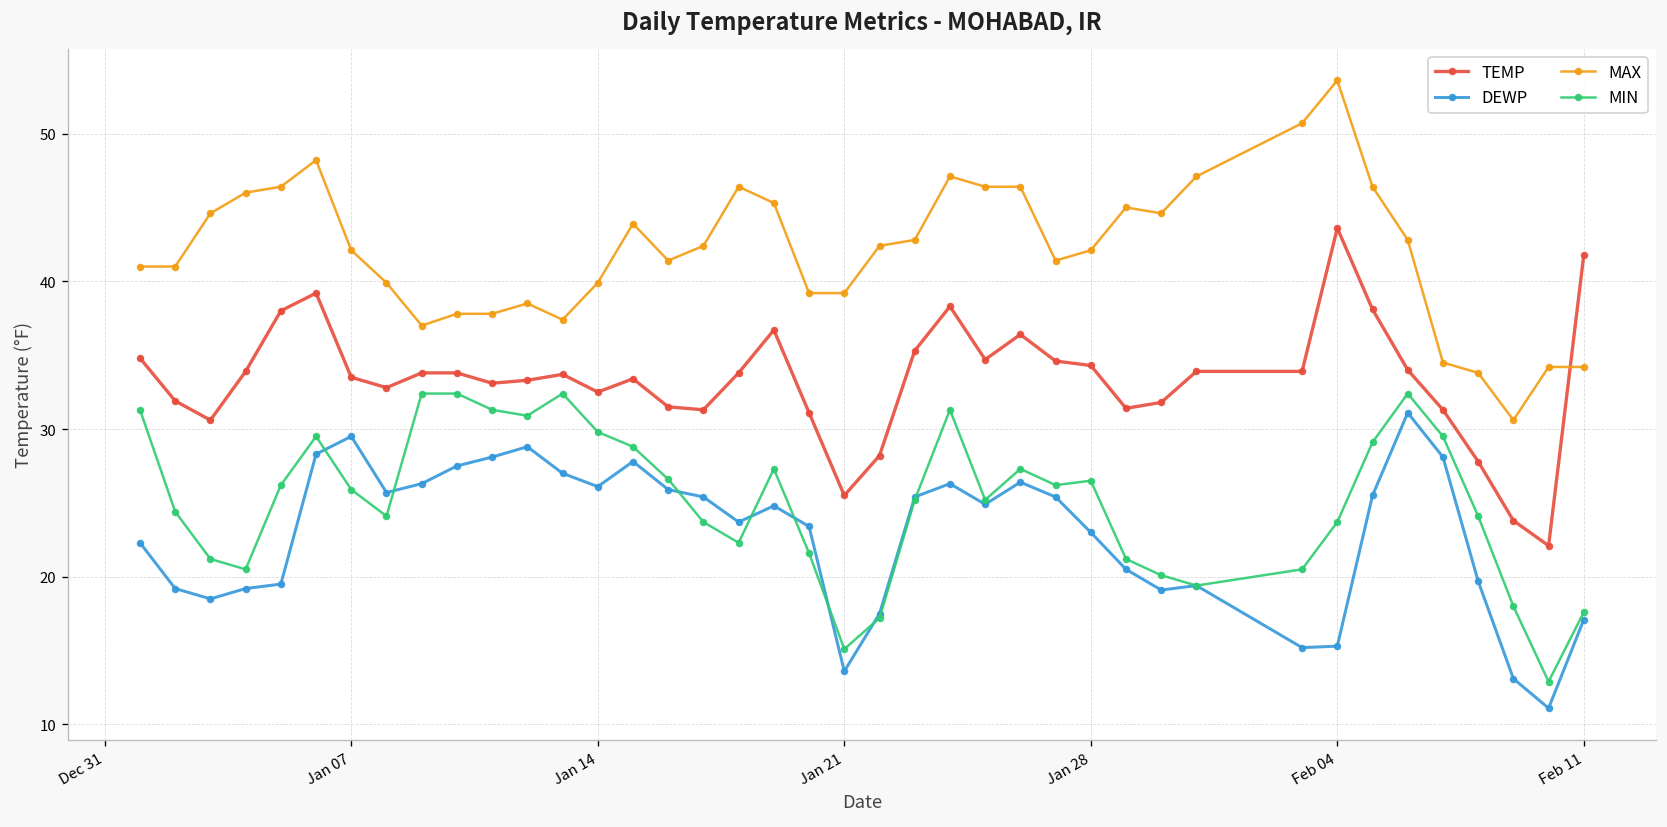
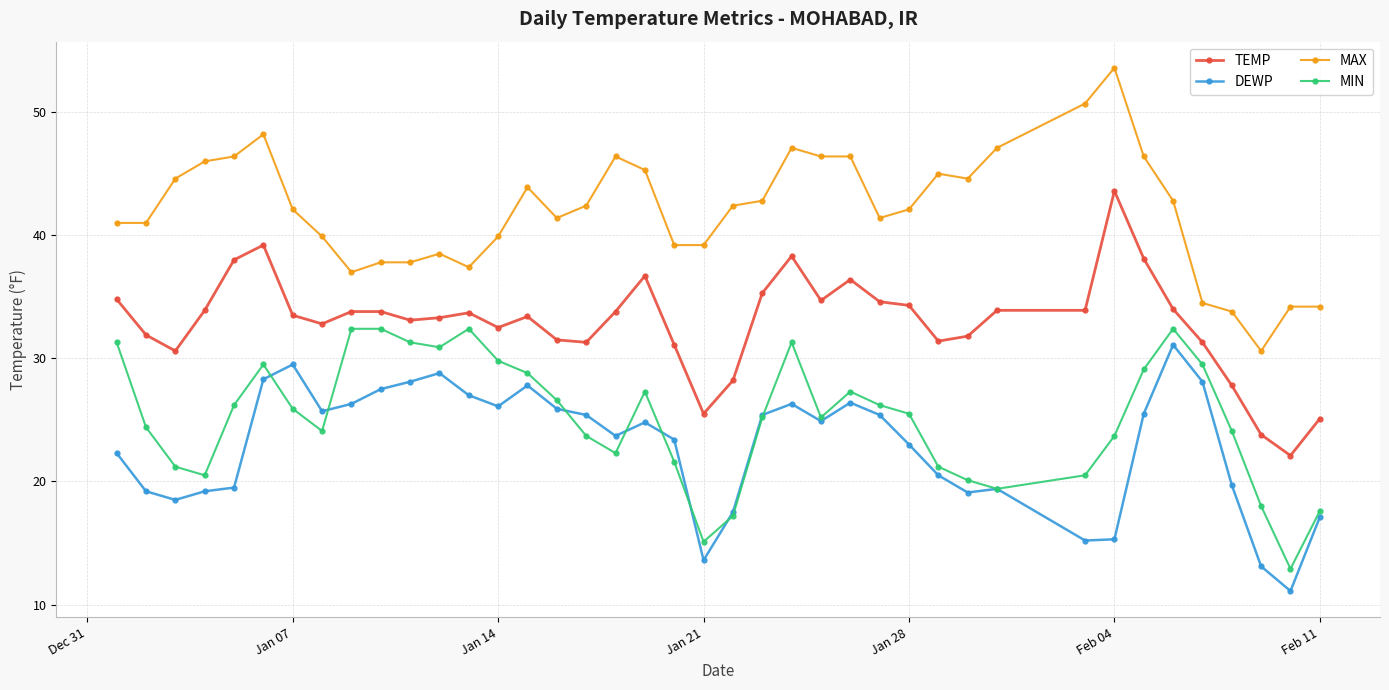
MIN, Jan 28: 26.5 -> 25.5
TEMP, Feb 11: 41.8 -> 25.1
